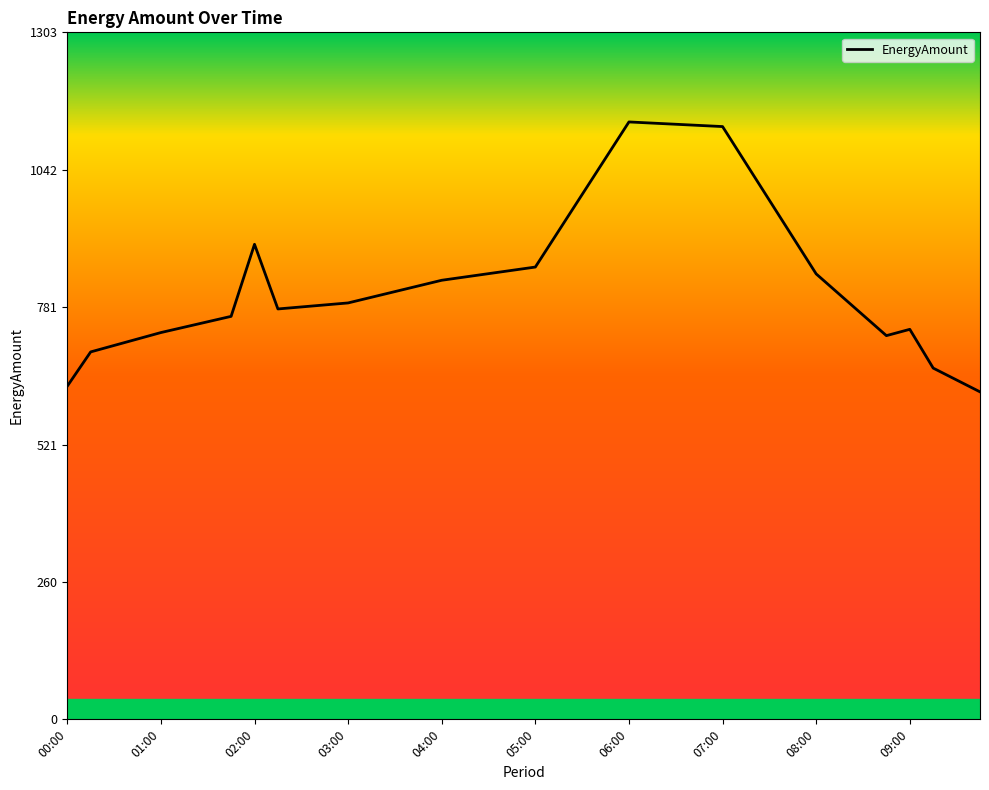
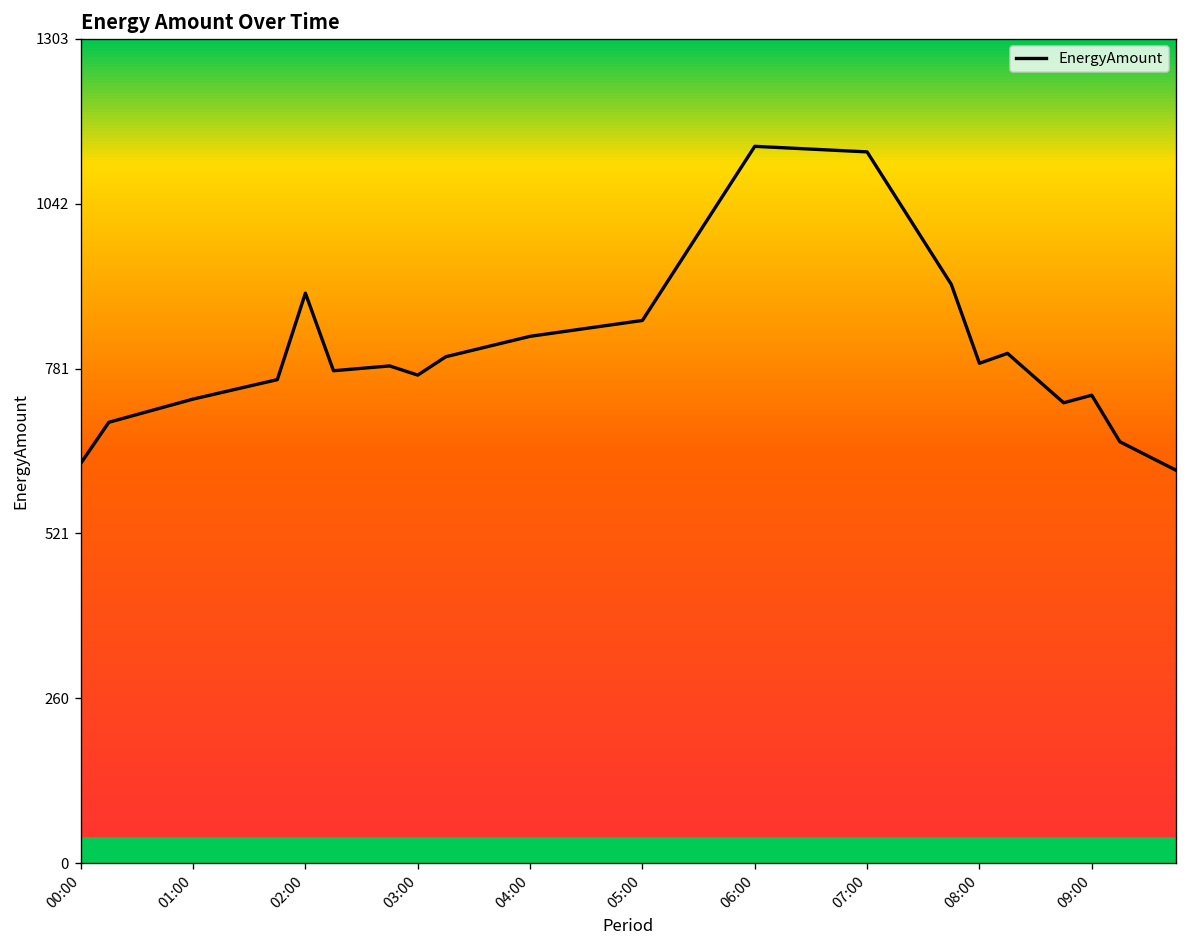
EnergyAmount, 03:00: 790 -> 770
EnergyAmount, 08:00: 840 -> 790
